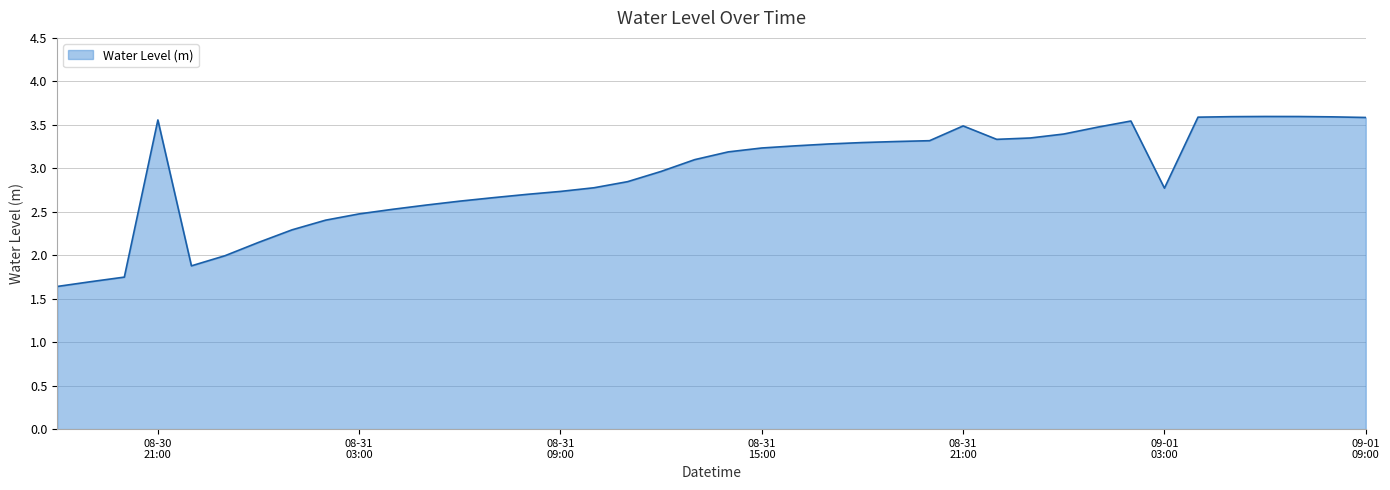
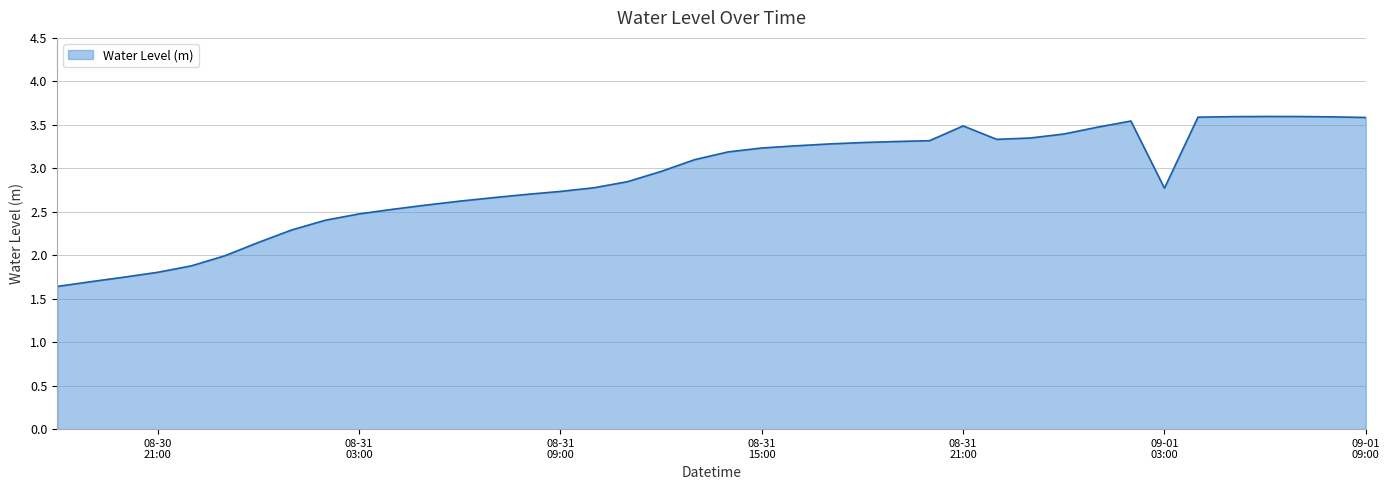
08-30 21:00: 3.6 -> 1.8
